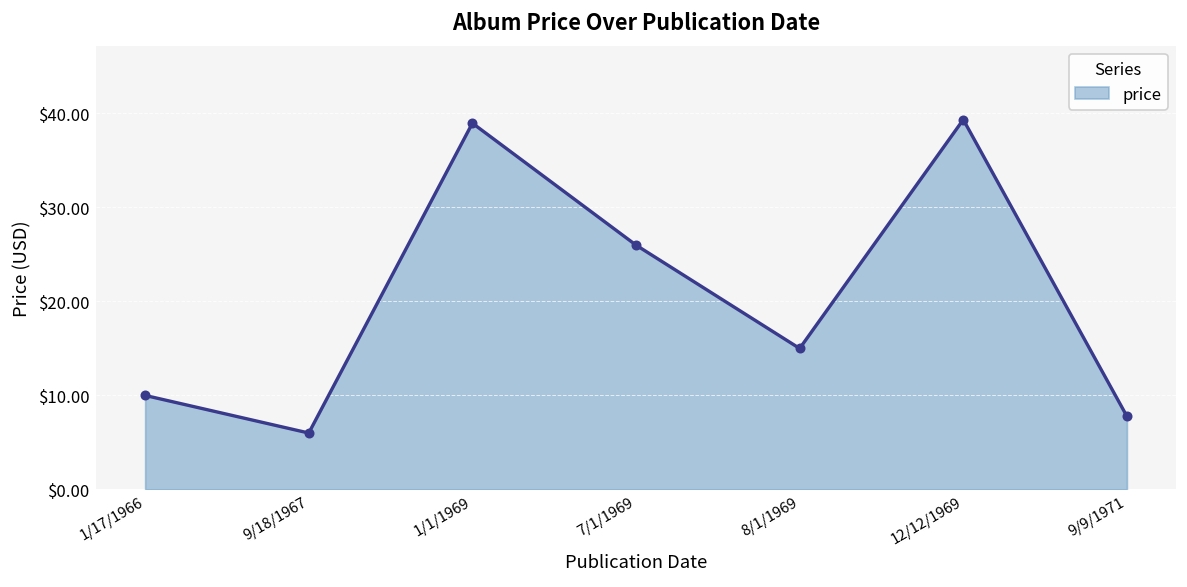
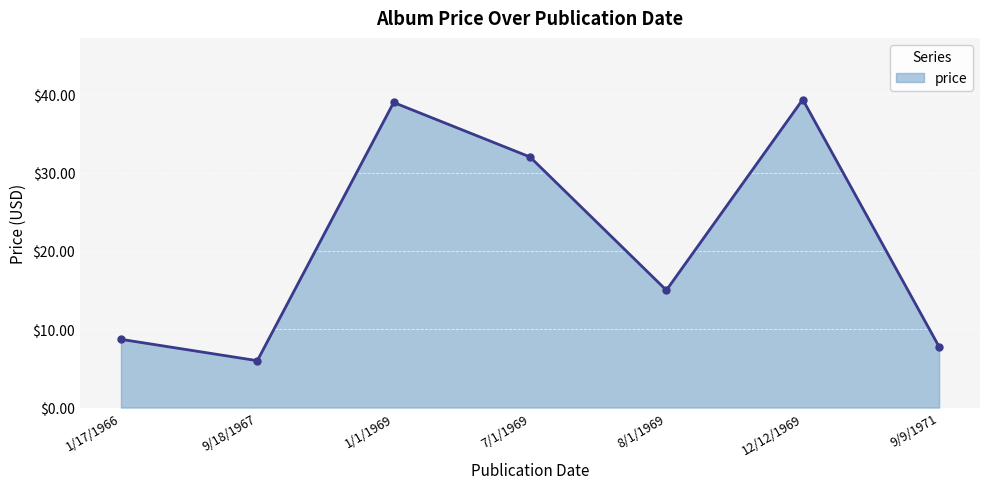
1/17/1966: $10 -> $9
7/1/1969: $26 -> $32
